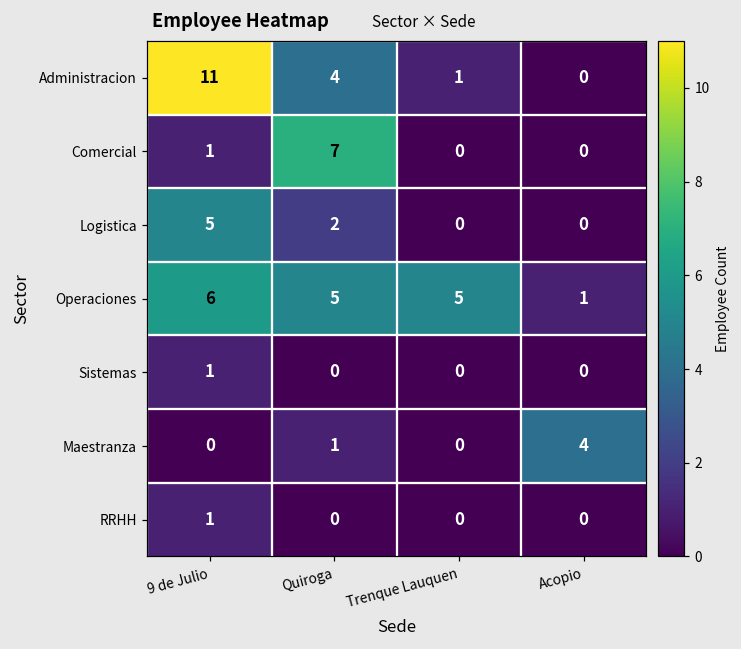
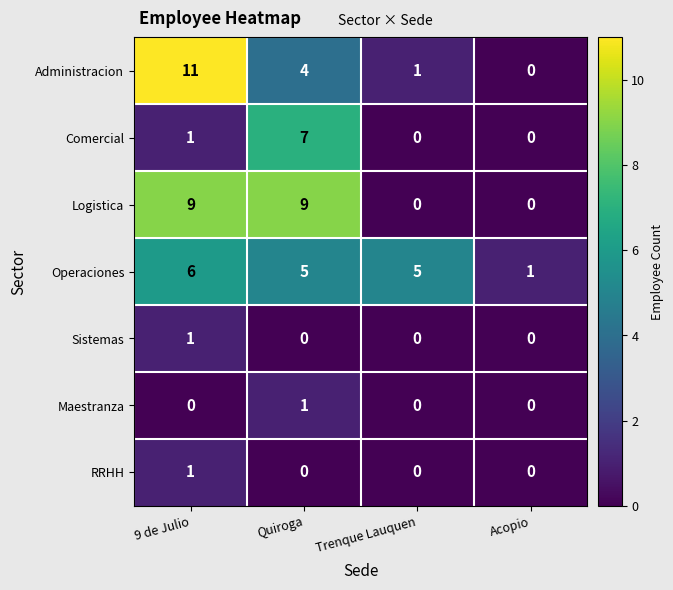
Logistica, 9 de Julio: 5 -> 9
Logistica, Quiroga: 2 -> 9
Maestranza, Acopio: 4 -> 0
